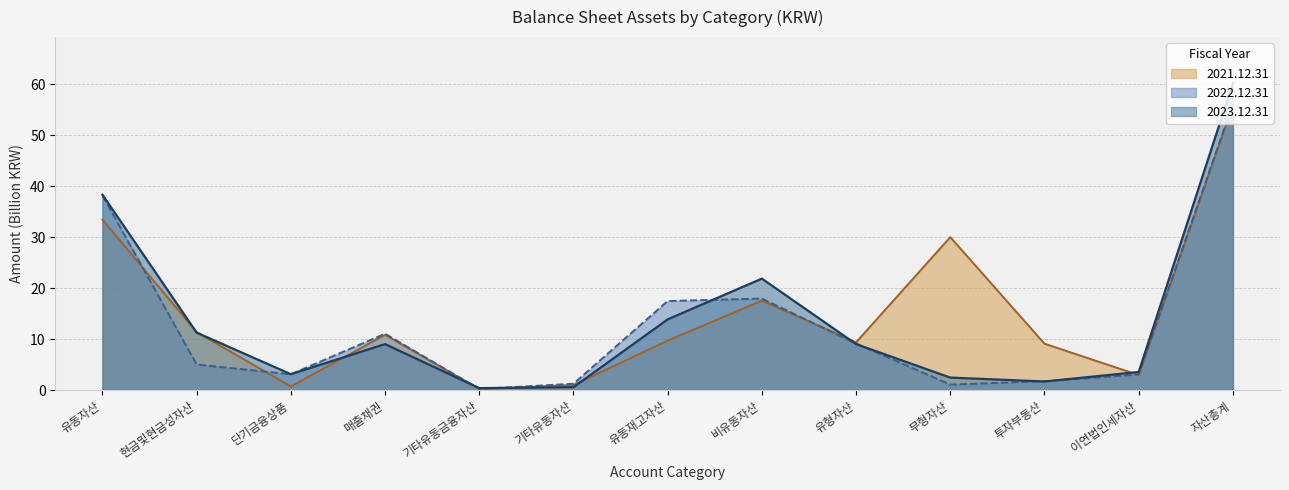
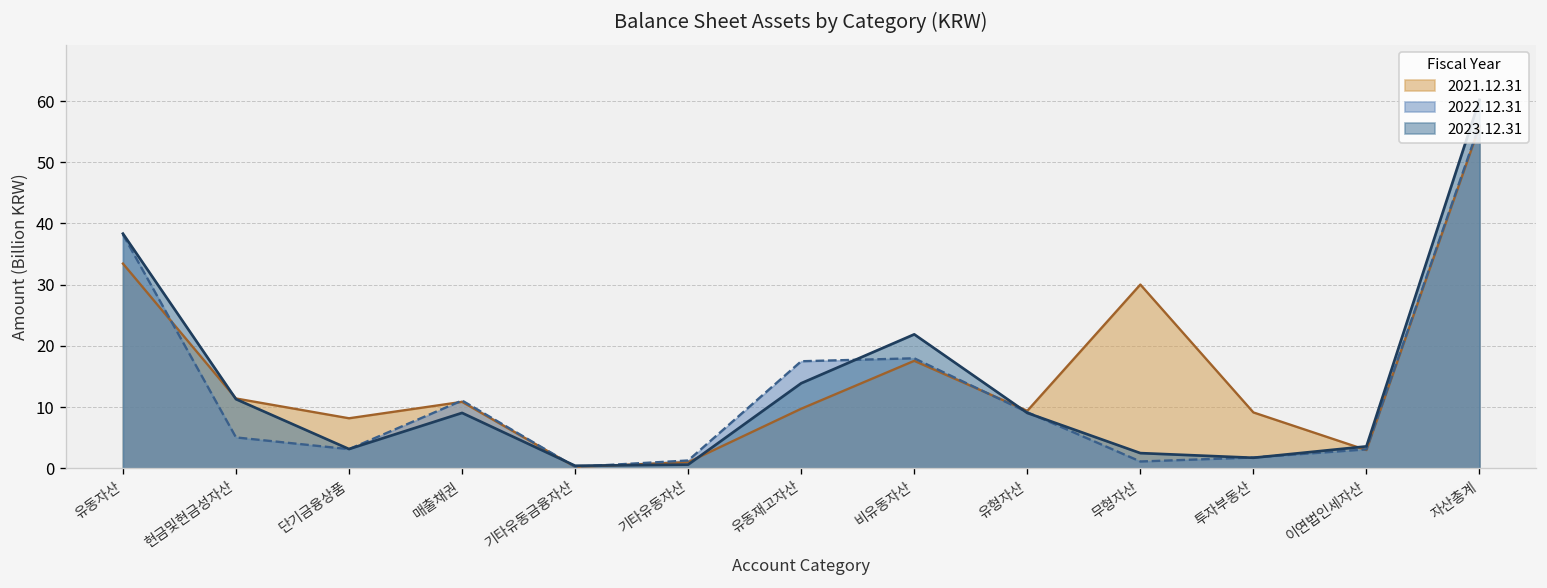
2021.12.31, 단기금융상품: 1 -> 8
